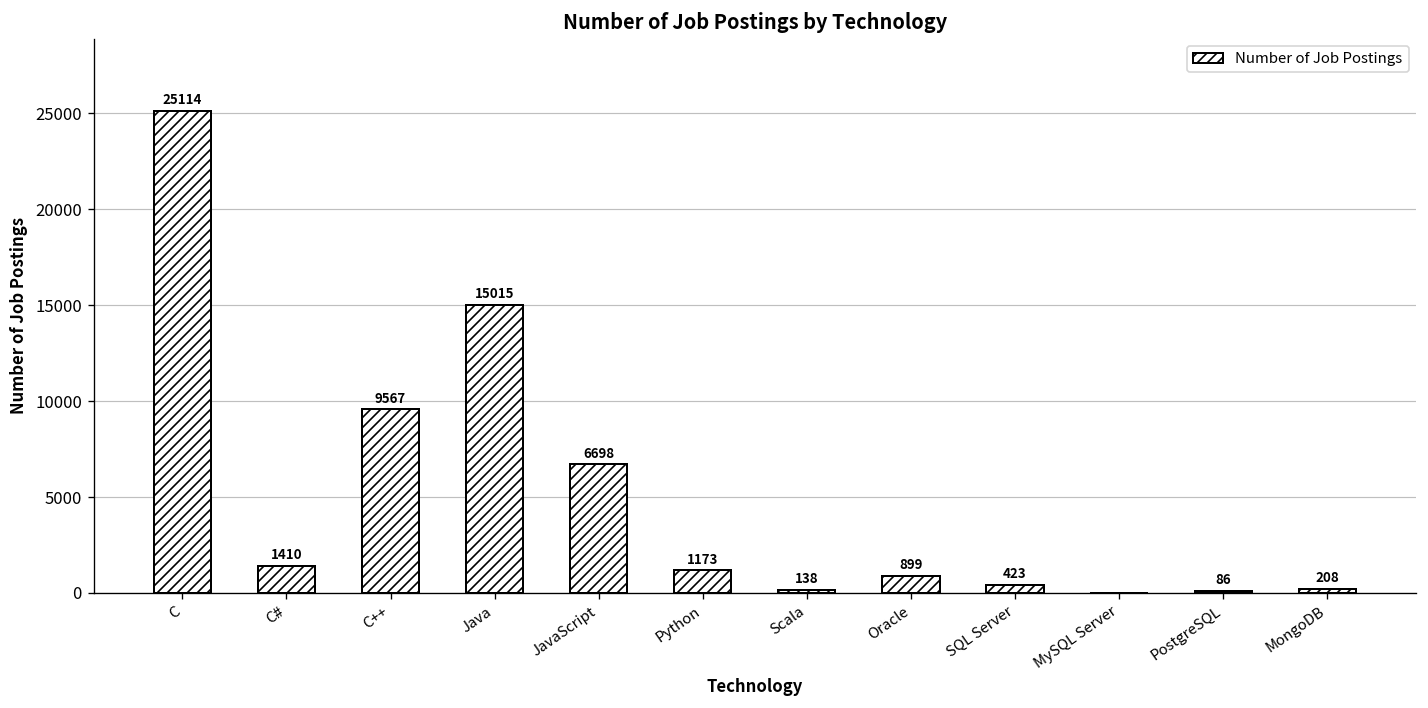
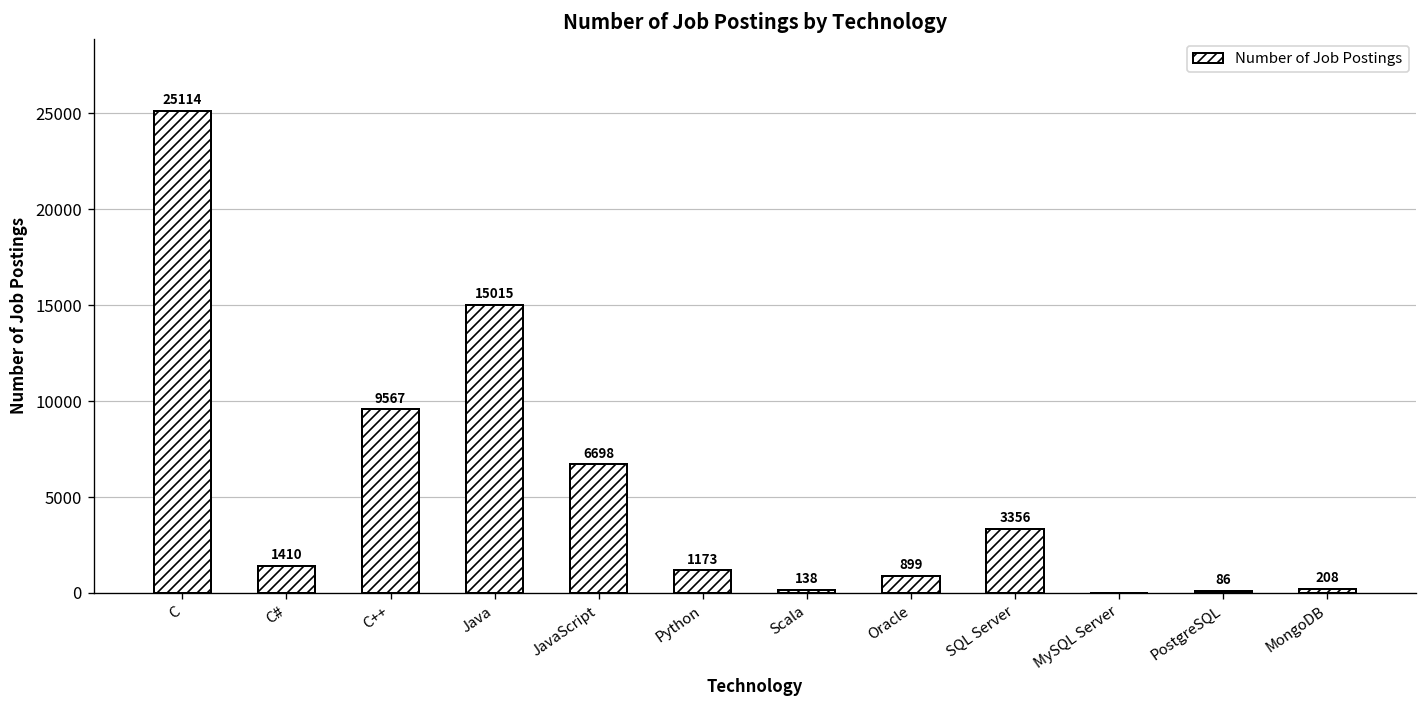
SQL Server: 423 -> 3356
